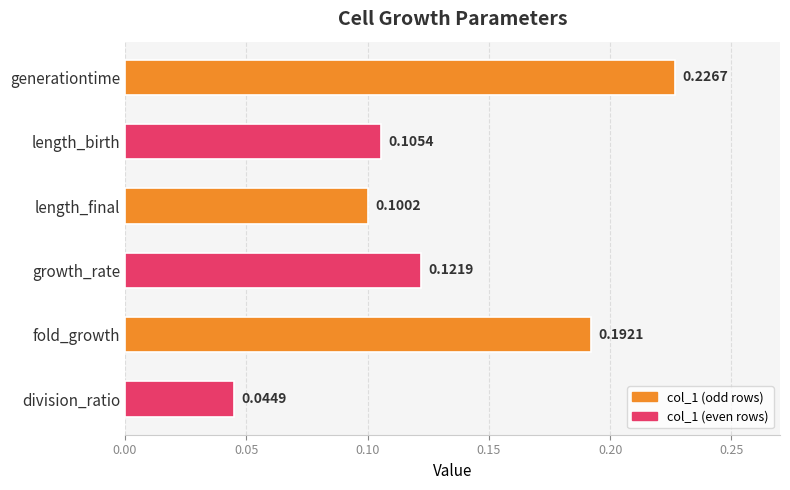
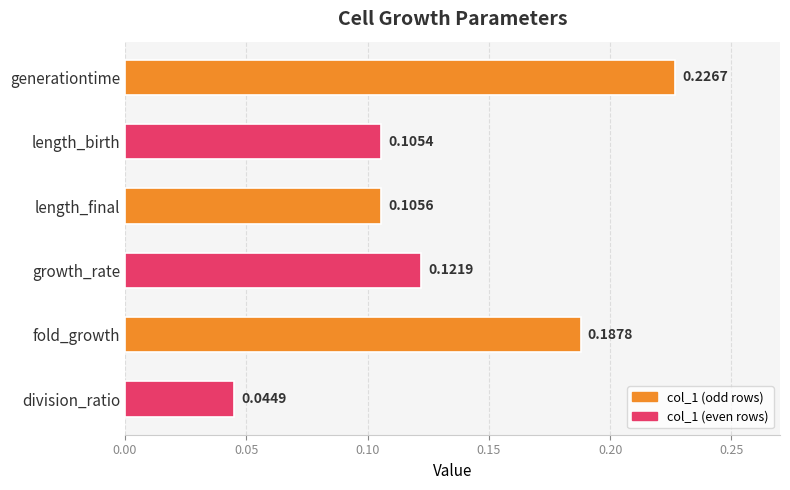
length_final: 0.1002 -> 0.1056
fold_growth: 0.1921 -> 0.1878
